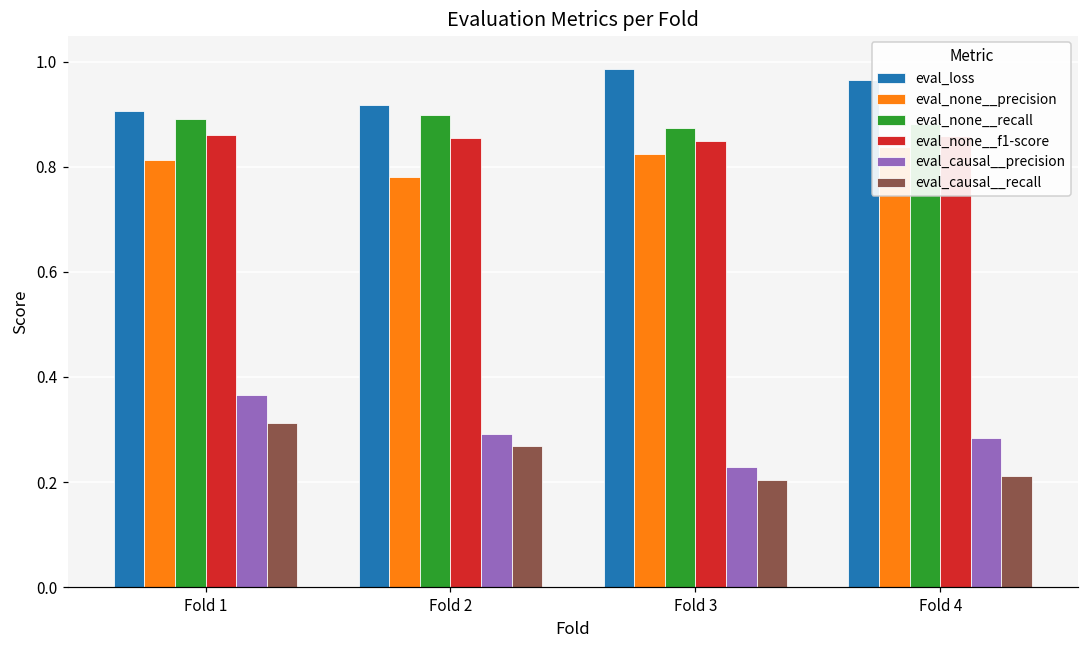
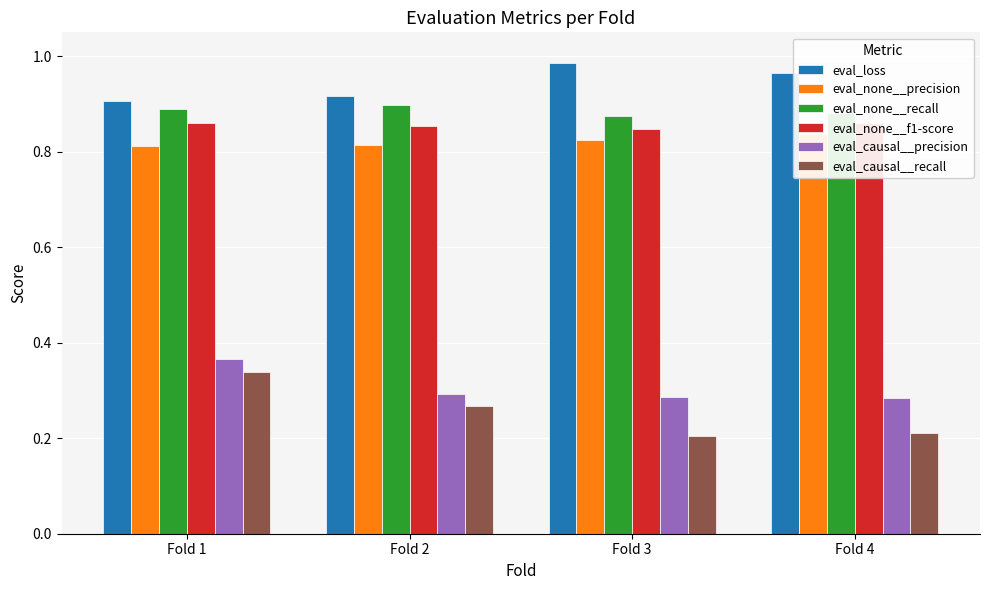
eval_causal__recall, Fold 1: 0.31 -> 0.34
eval_none__precision, Fold 2: 0.78 -> 0.81
eval_causal__precision, Fold 3: 0.23 -> 0.29
